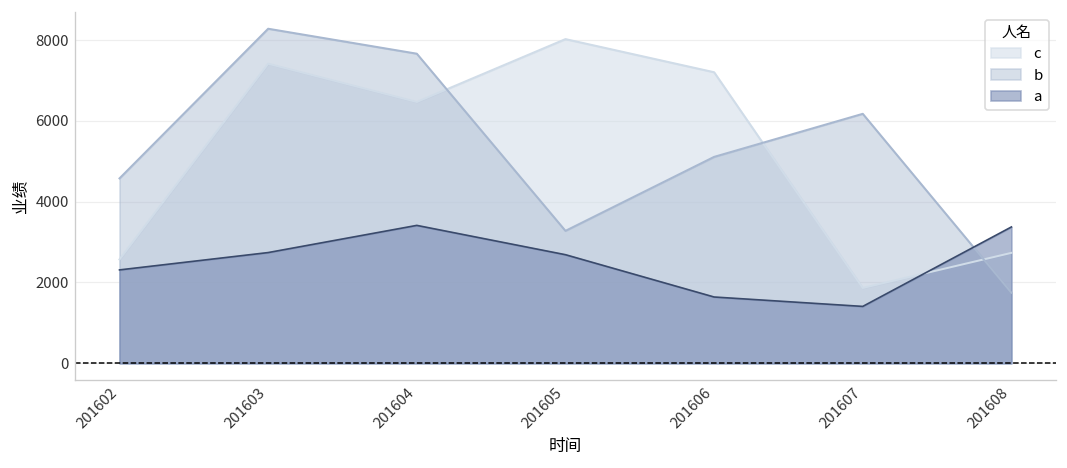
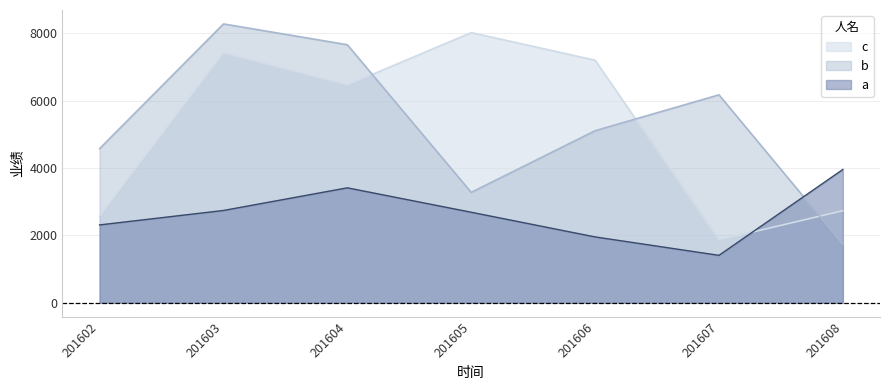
a, 201606: 1600 -> 2000
a, 201608: 3400 -> 4000
